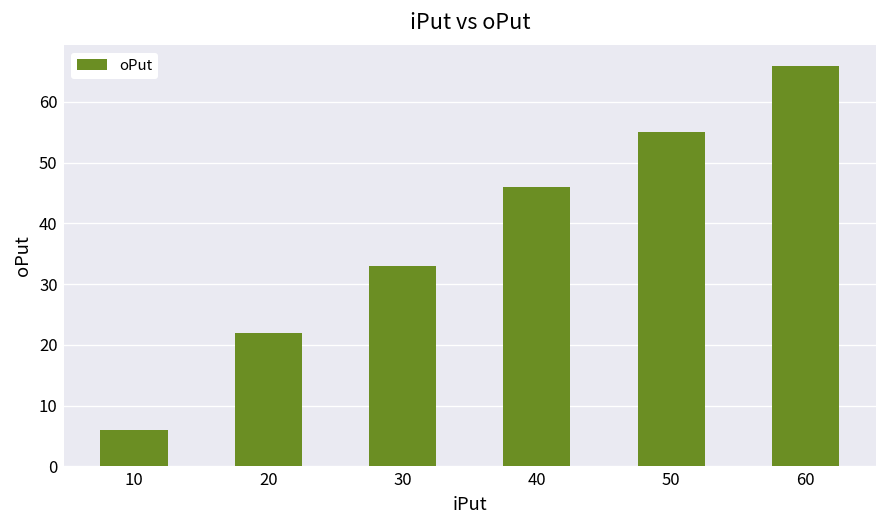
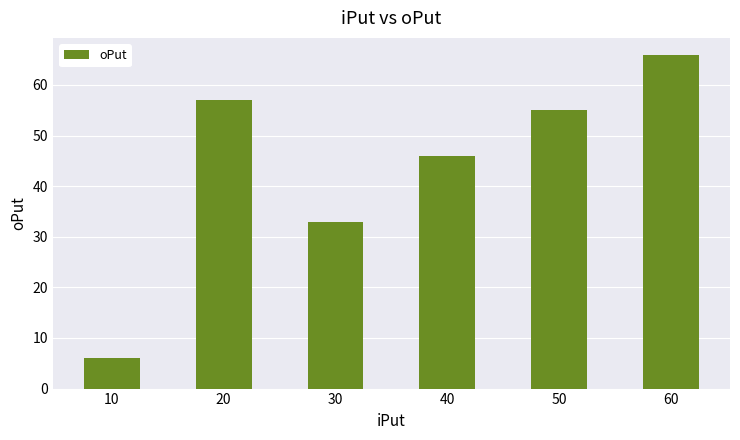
20: 22 -> 57
